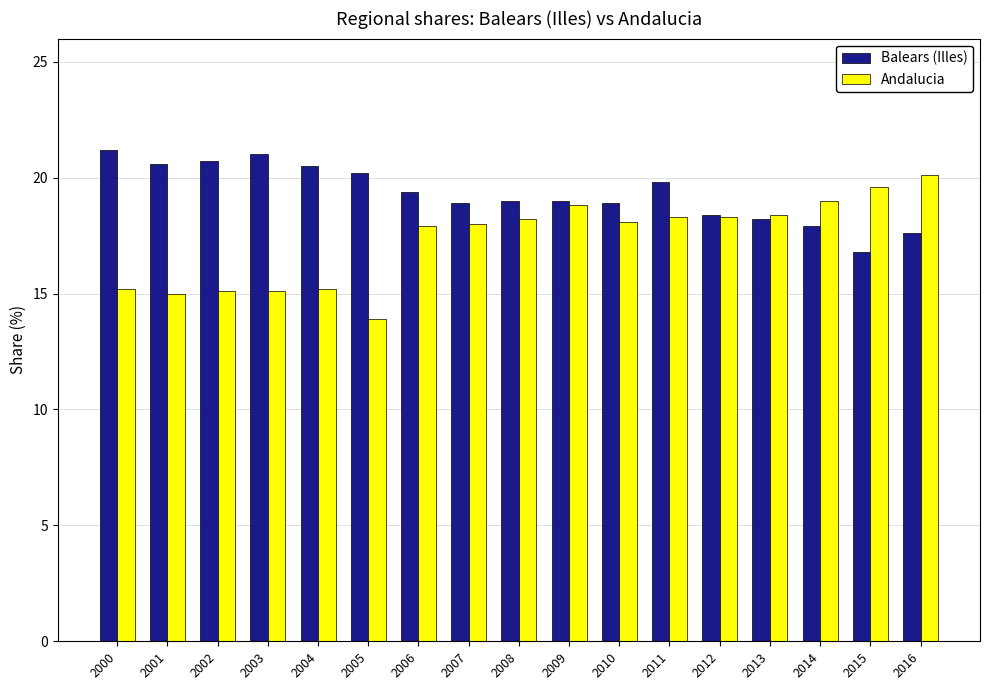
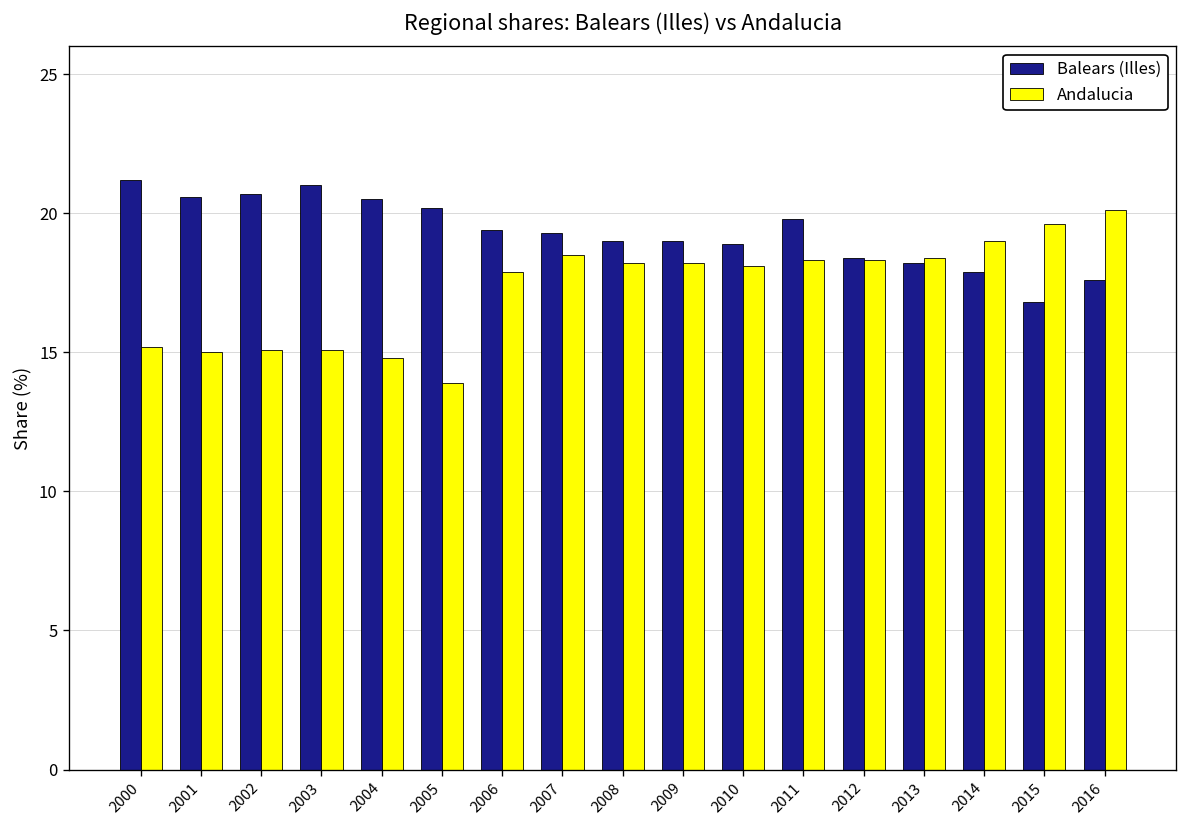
Andalucia, 2004: 15.2 -> 14.8
Balears (Illes), 2007: 18.9 -> 19.3
Andalucia, 2007: 18.0 -> 18.5
Andalucia, 2009: 18.8 -> 18.2
